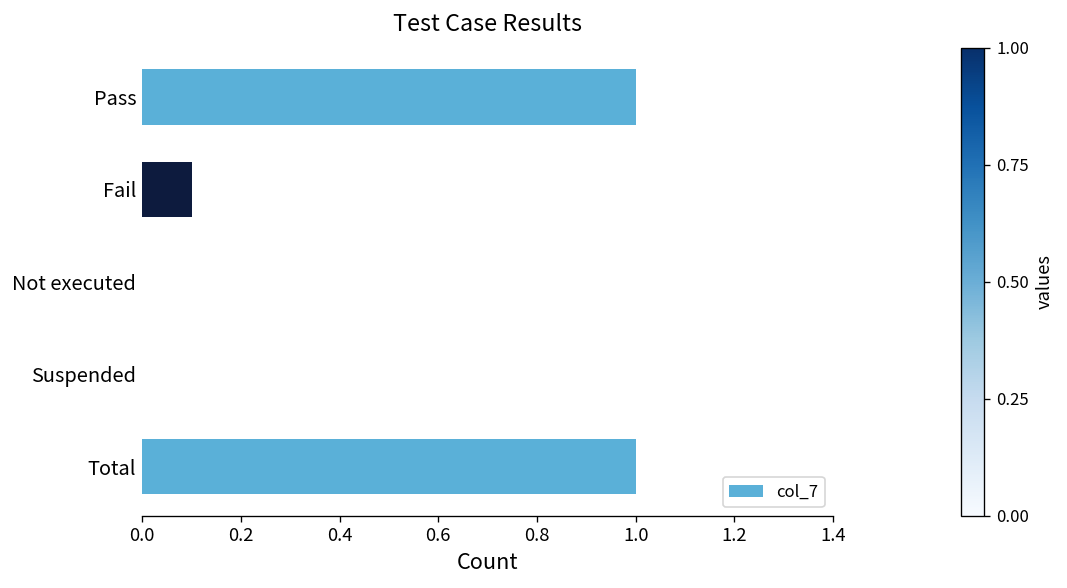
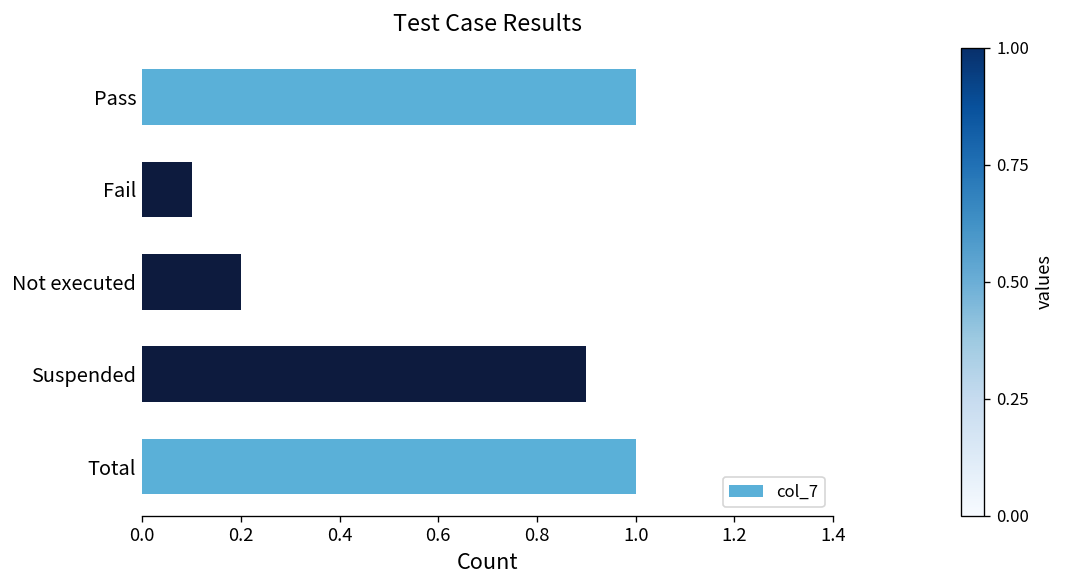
Not executed: 0.0 -> 0.2
Suspended: 0.0 -> 0.9
